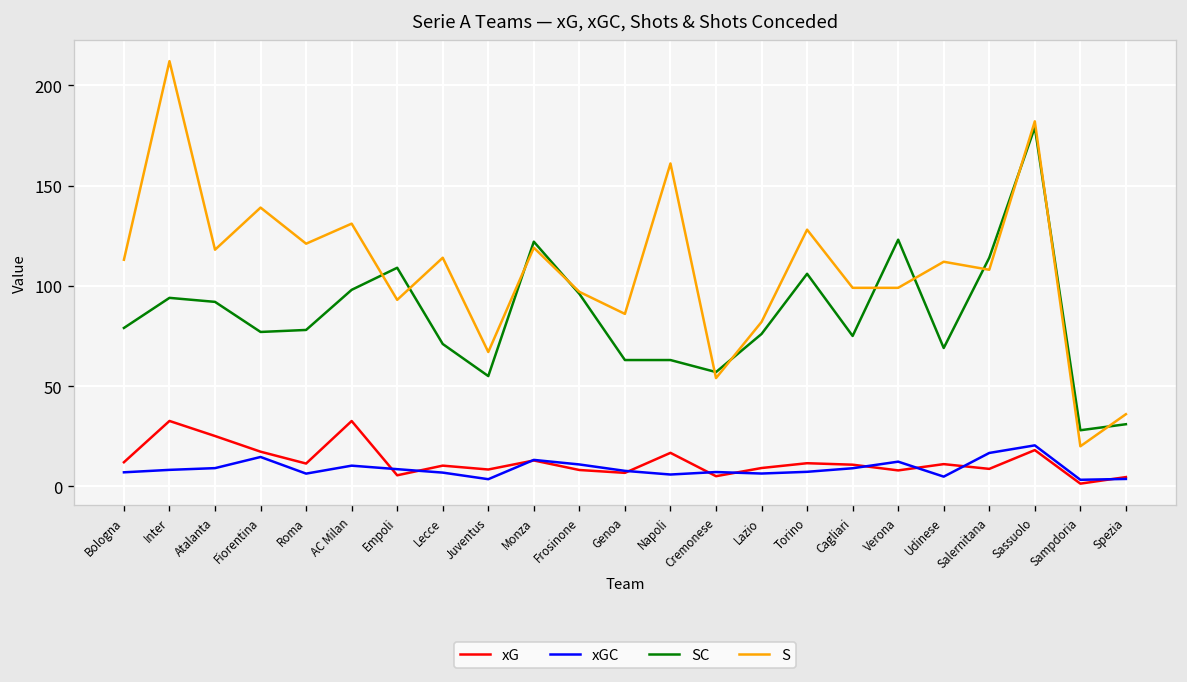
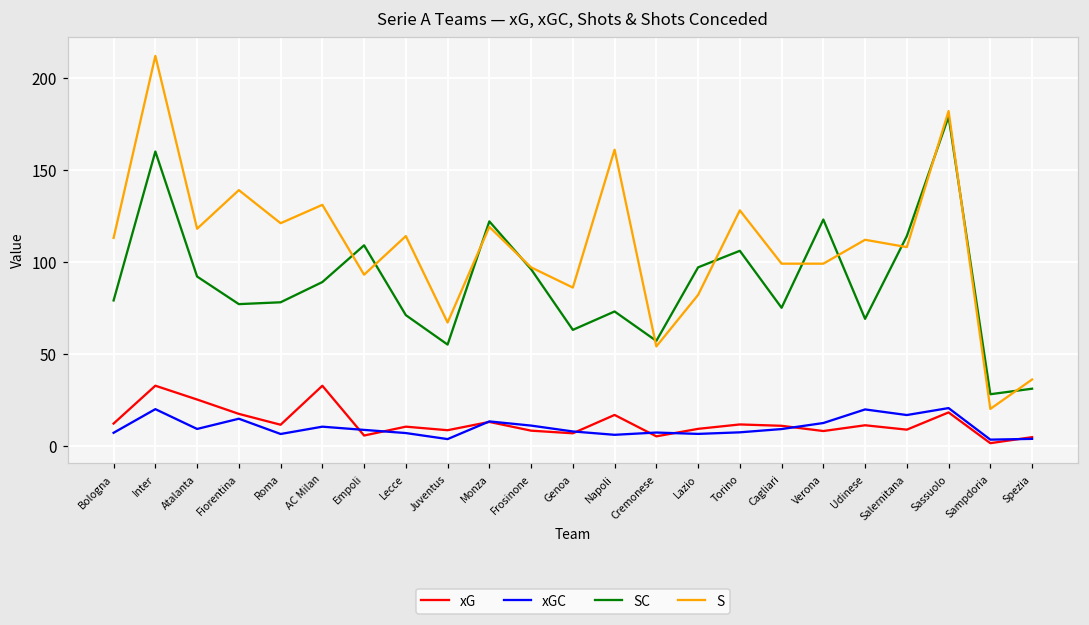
xGC, Inter: 8 -> 20
SC, Inter: 94 -> 160
SC, AC Milan: 98 -> 89
SC, Napoli: 63 -> 73
SC, Lazio: 76 -> 97
xGC, Udinese: 5 -> 20
